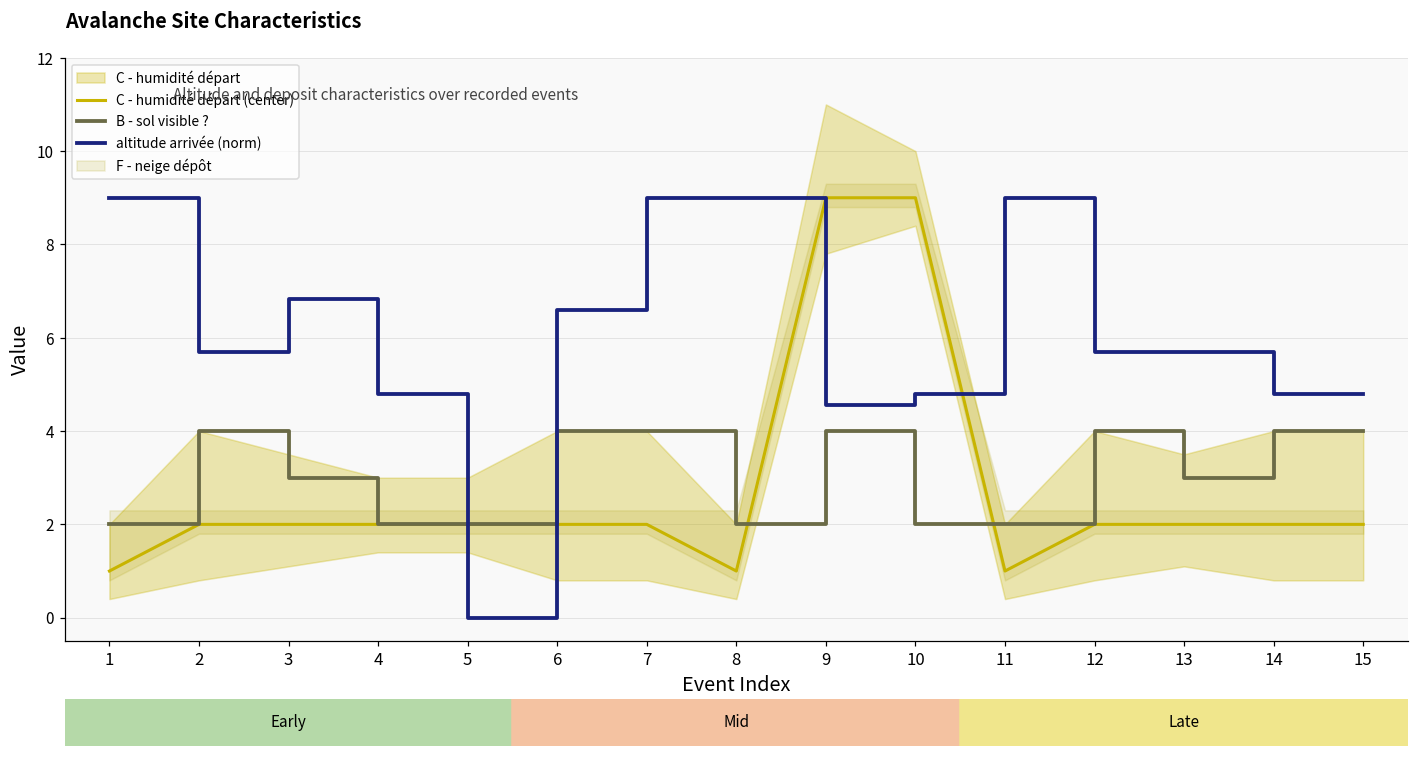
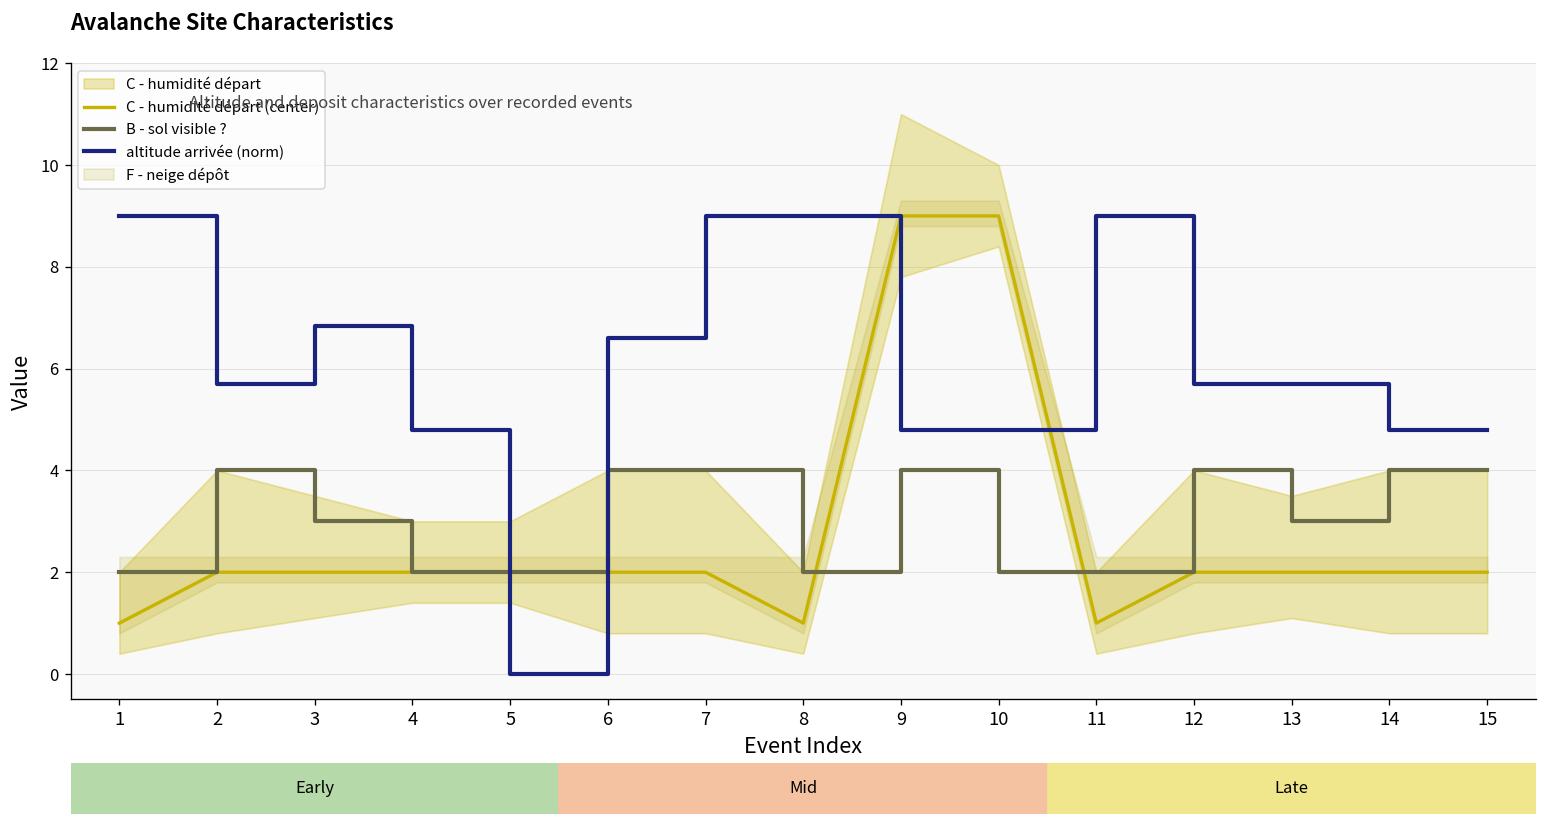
altitude arrivée (norm), 9: 4.6 -> 4.8
